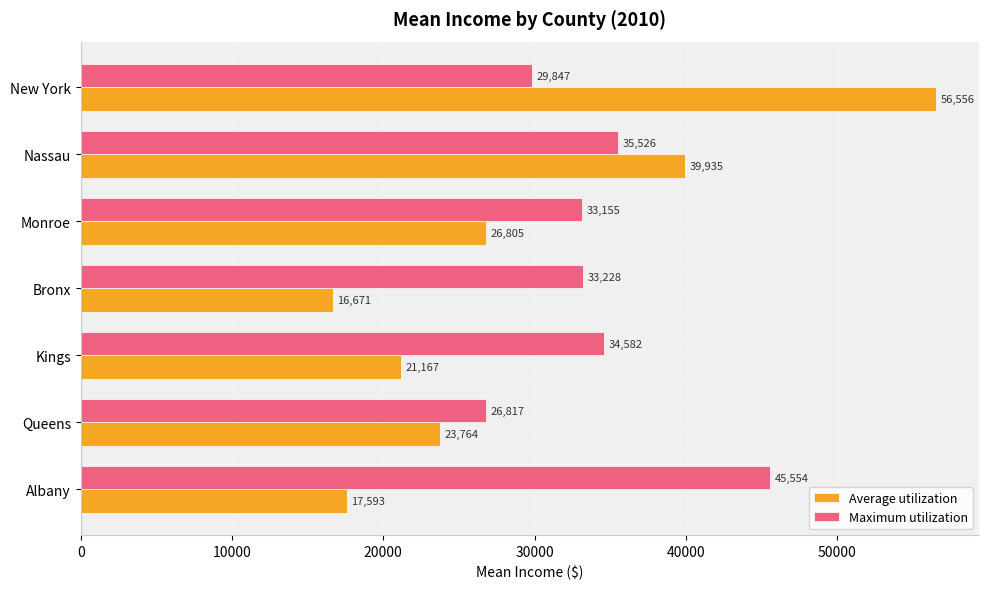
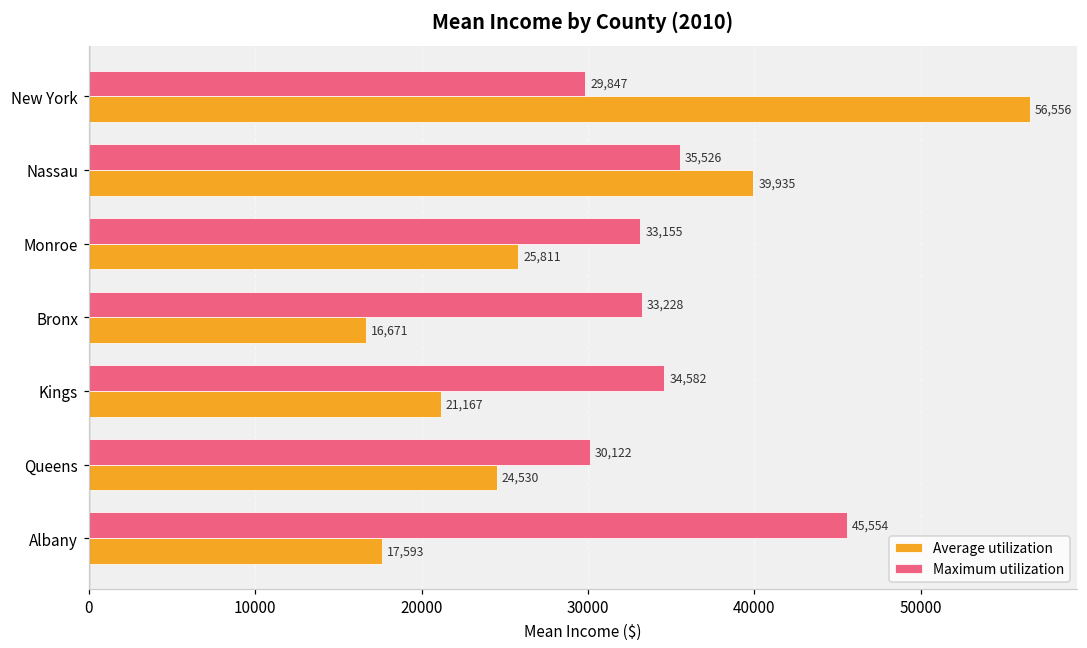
Average utilization, Monroe: 26,805 -> 25,811
Maximum utilization, Queens: 26,817 -> 30,122
Average utilization, Queens: 23,764 -> 24,530
